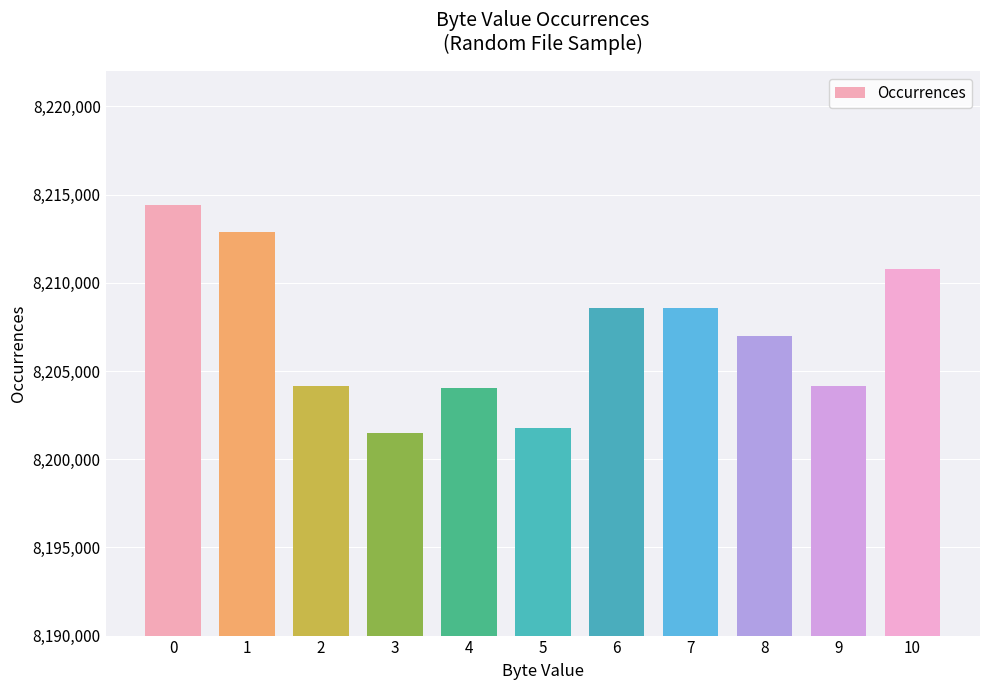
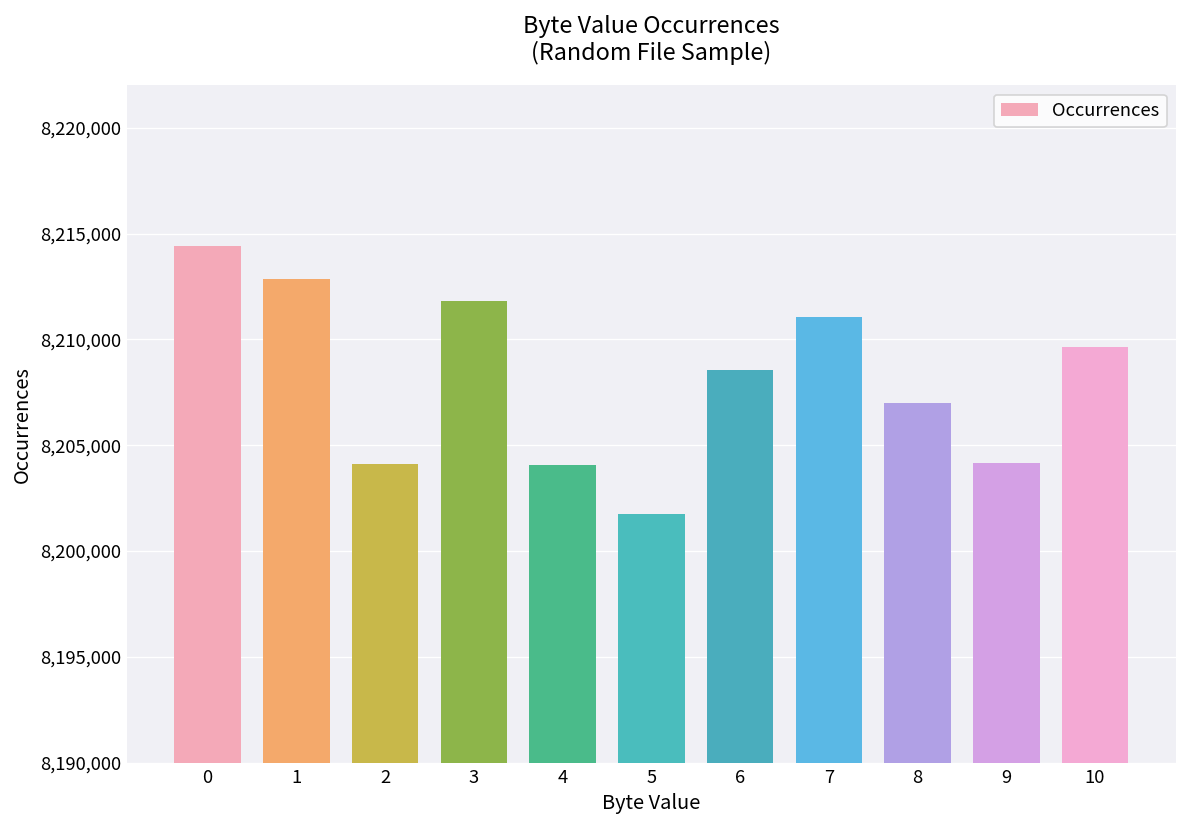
3: 8,201,500 -> 8,211,800
7: 8,208,600 -> 8,211,100
10: 8,210,800 -> 8,209,600
